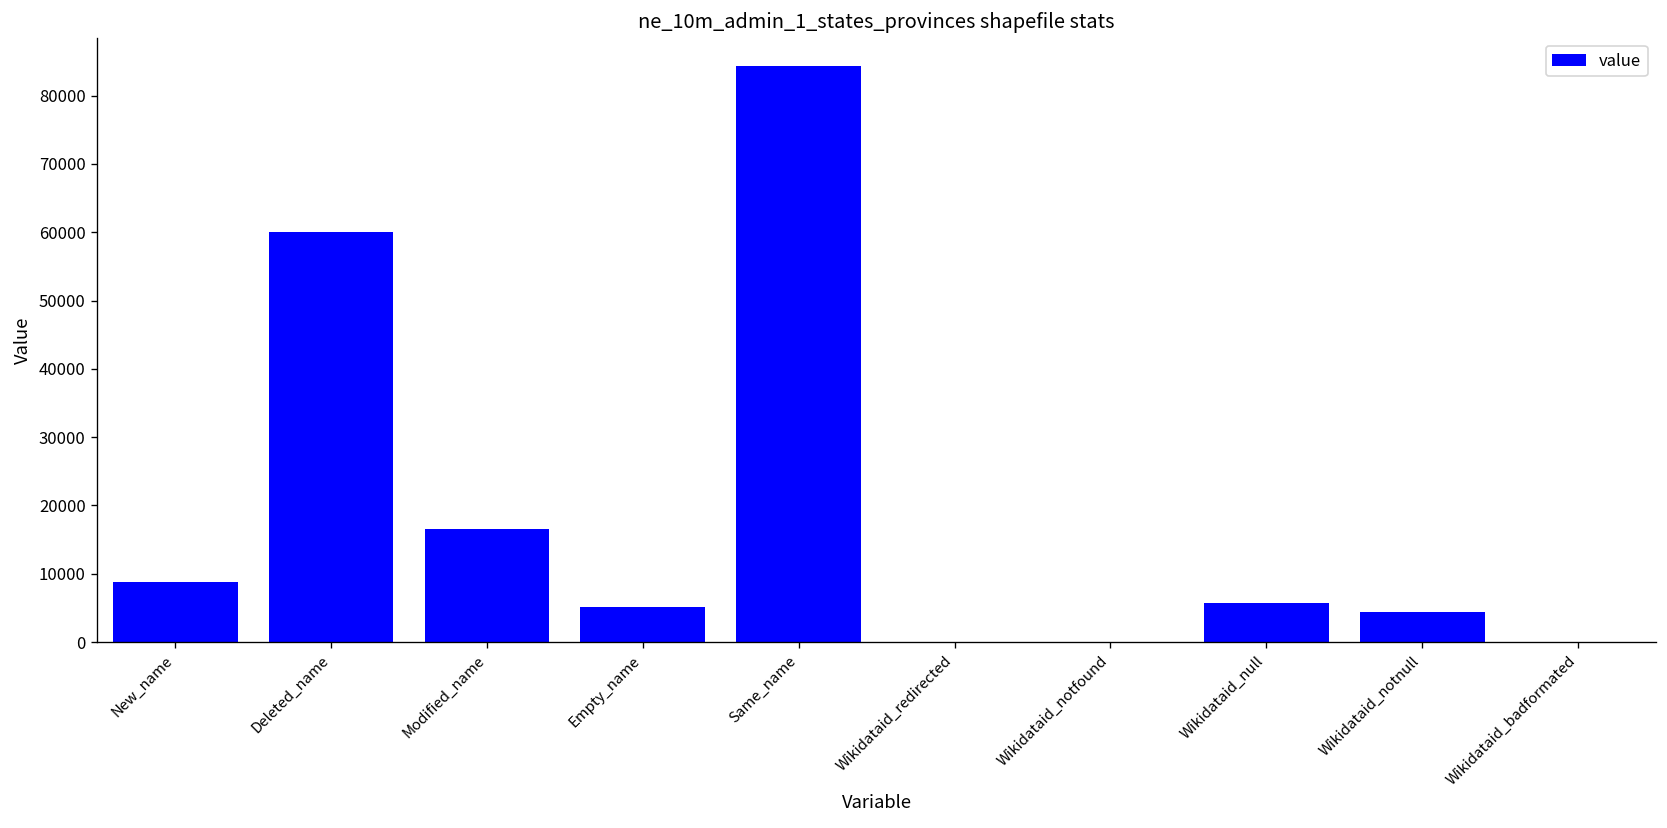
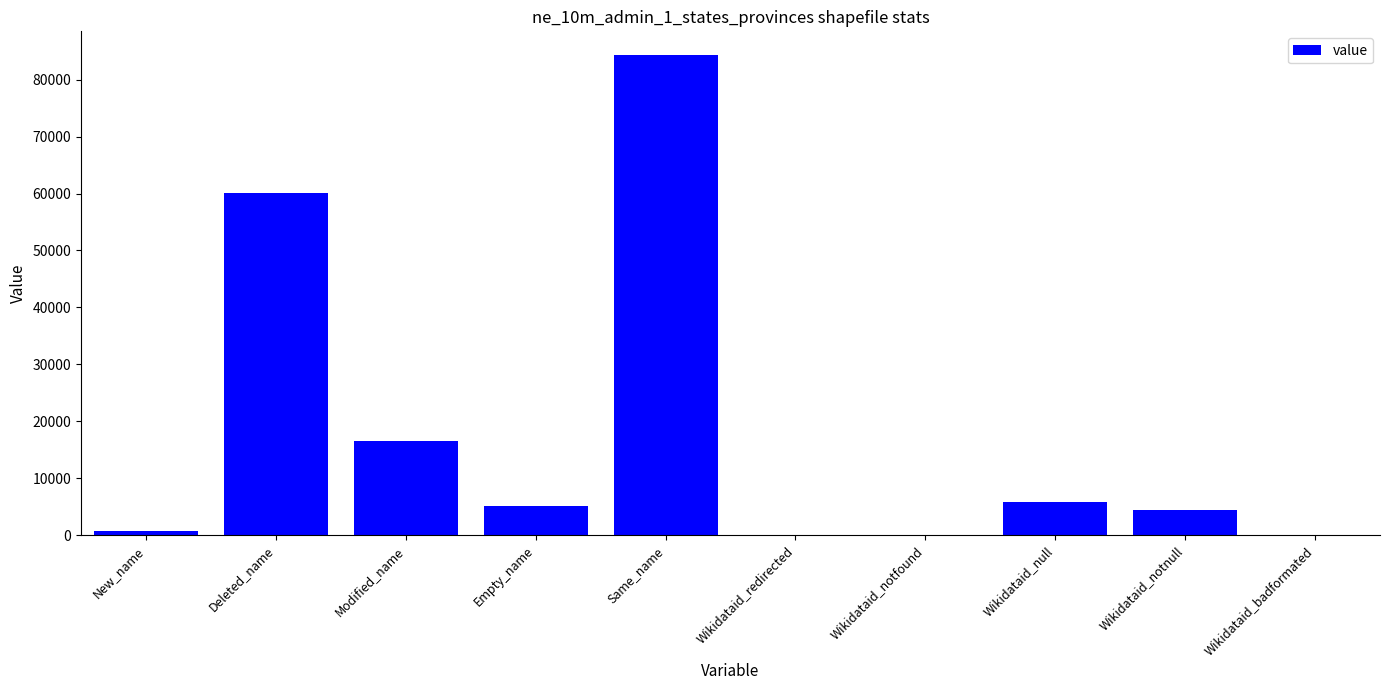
New_name: 9000 -> 1000
